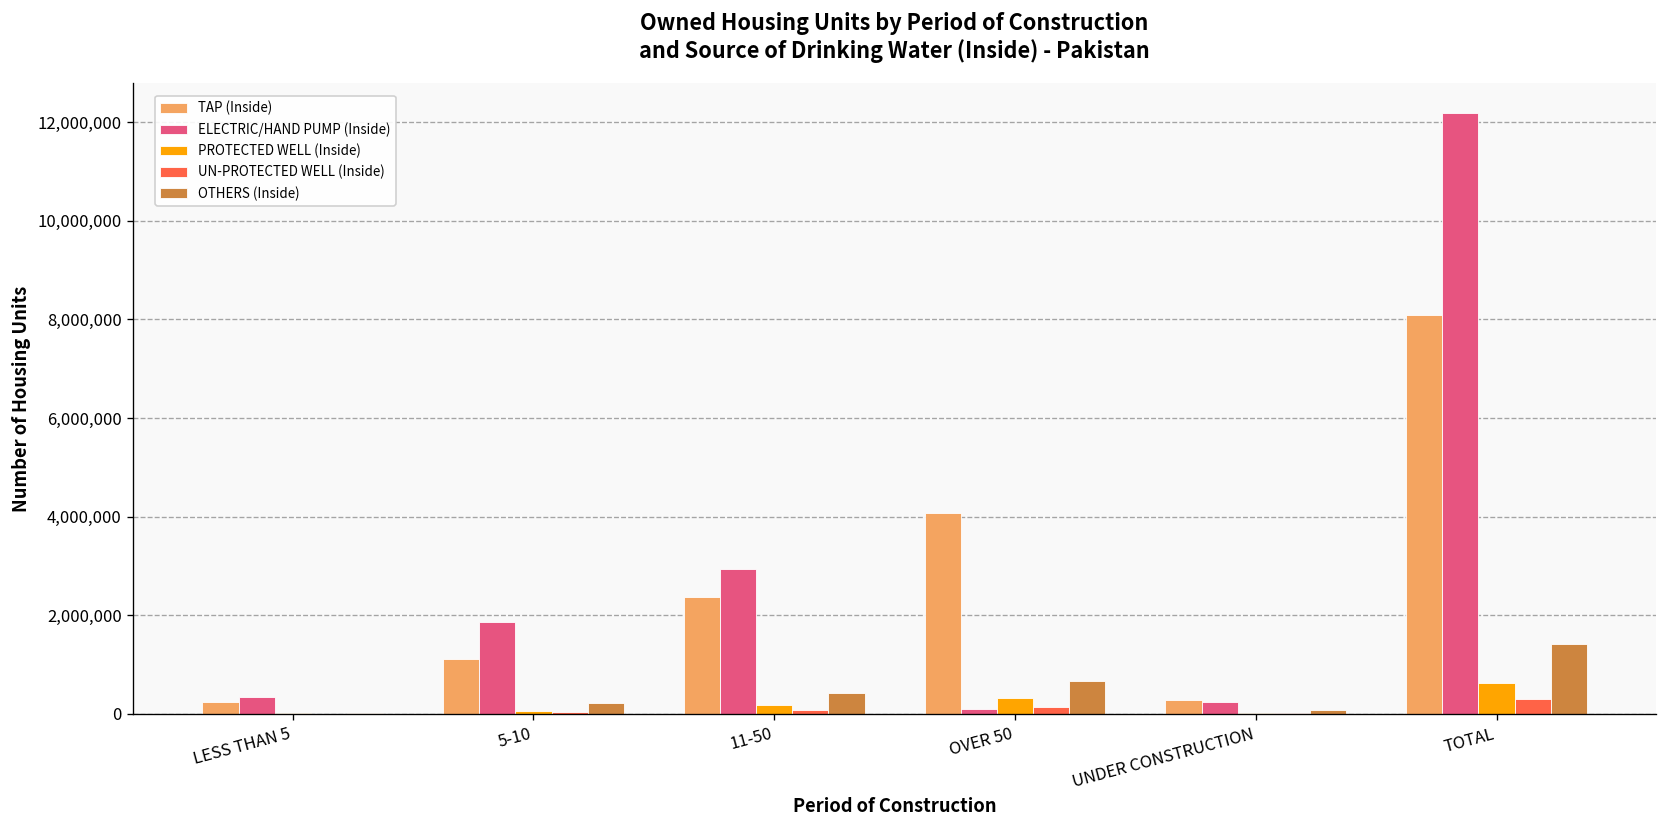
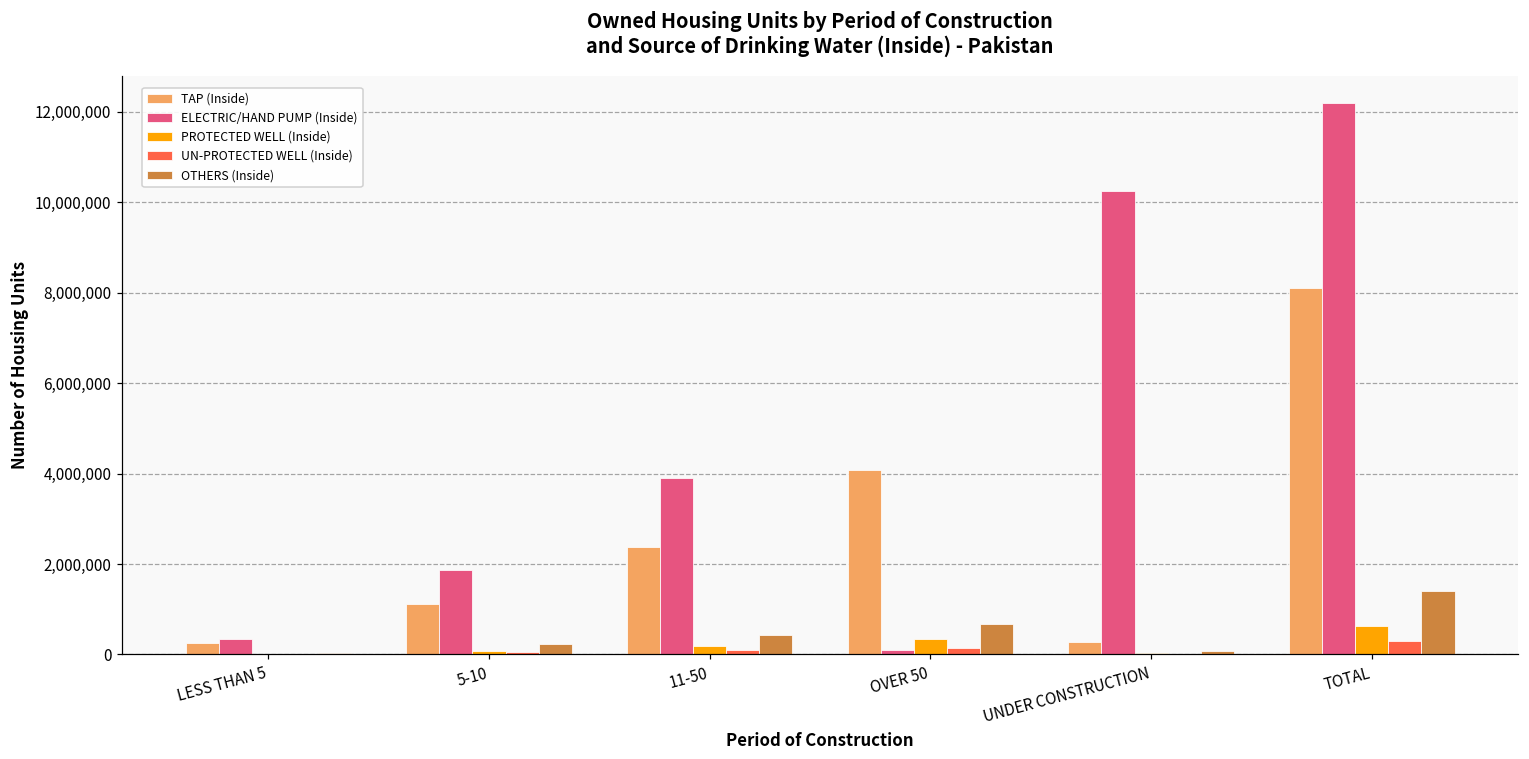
ELECTRIC/HAND PUMP (Inside), 11-50: 2,900,000 -> 3,900,000
ELECTRIC/HAND PUMP (Inside), UNDER CONSTRUCTION: 200,000 -> 10,300,000
